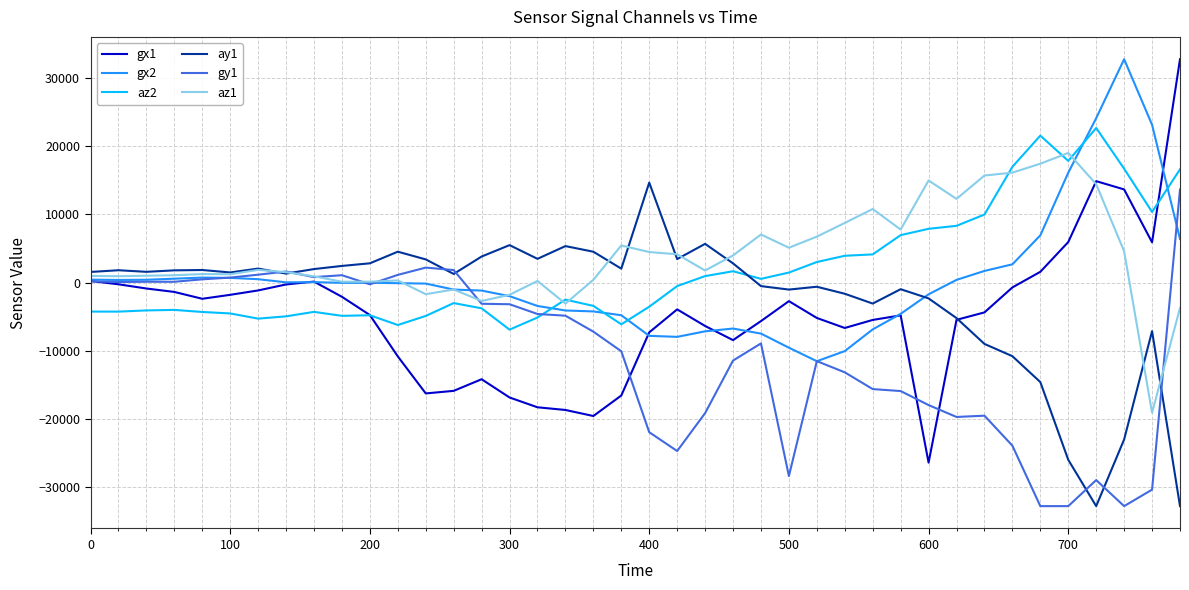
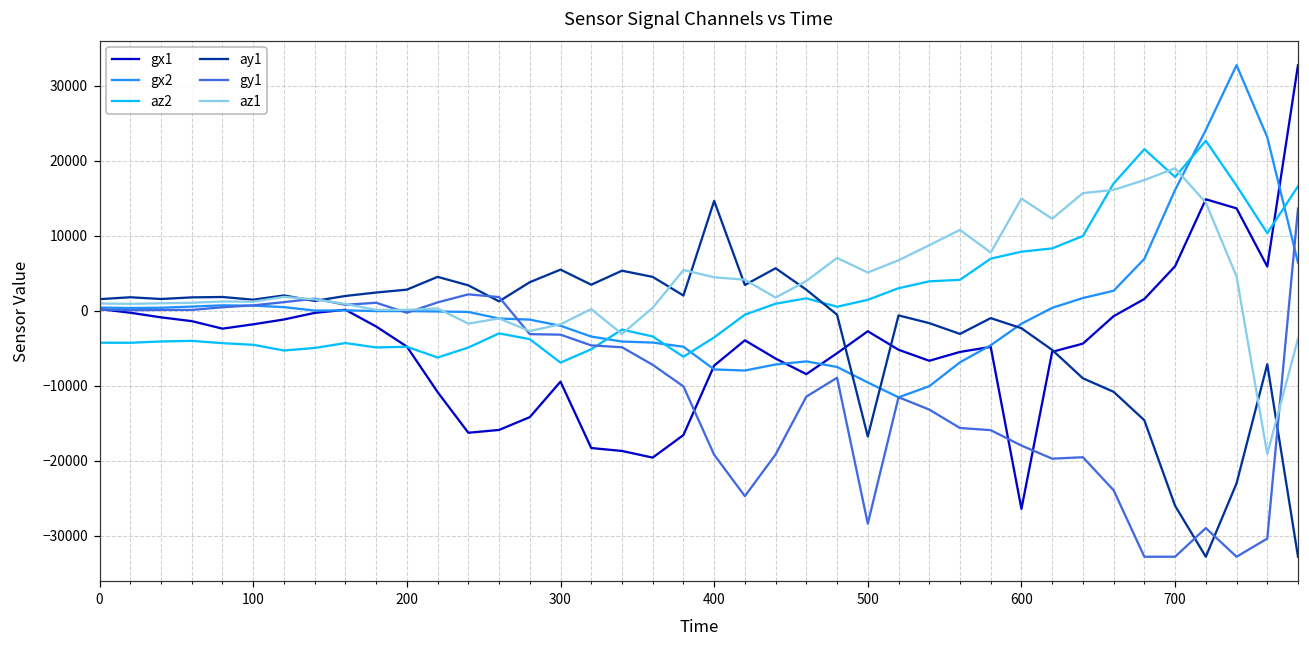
gx1, 300: -17000 -> -9000
gy1, 400: -22000 -> -19000
ay1, 500: -1000 -> -17000
